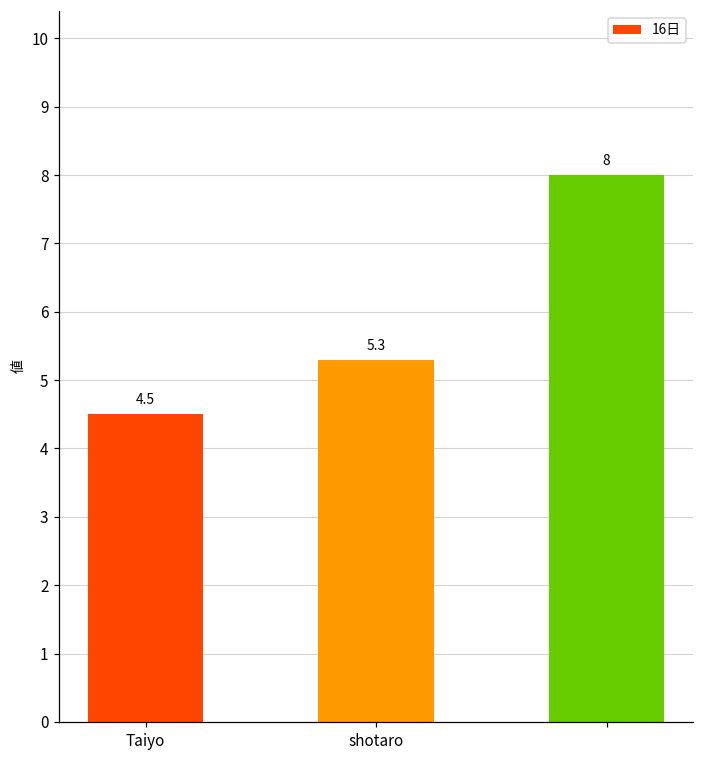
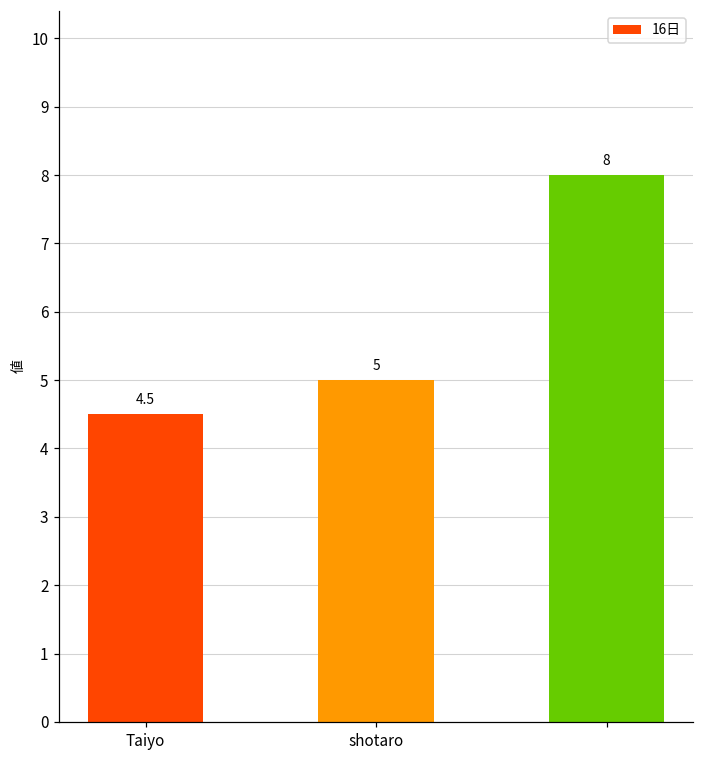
shotaro: 5.3 -> 5
